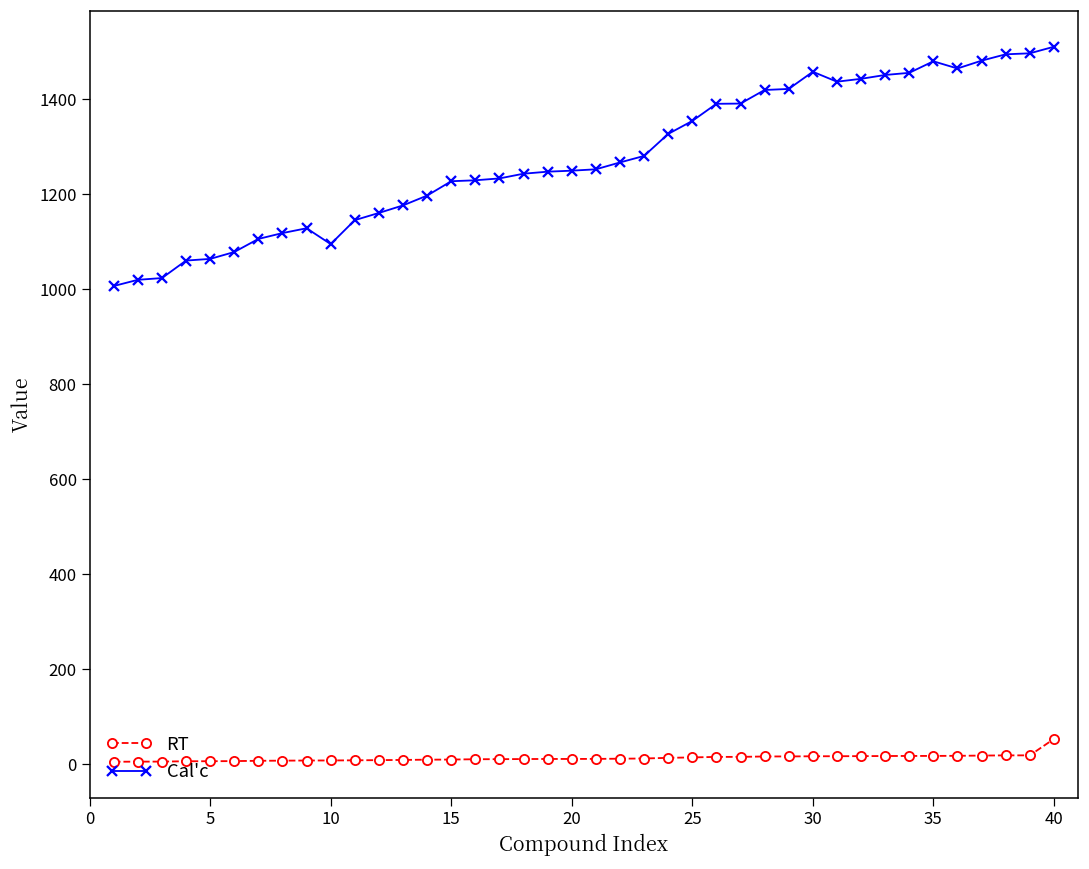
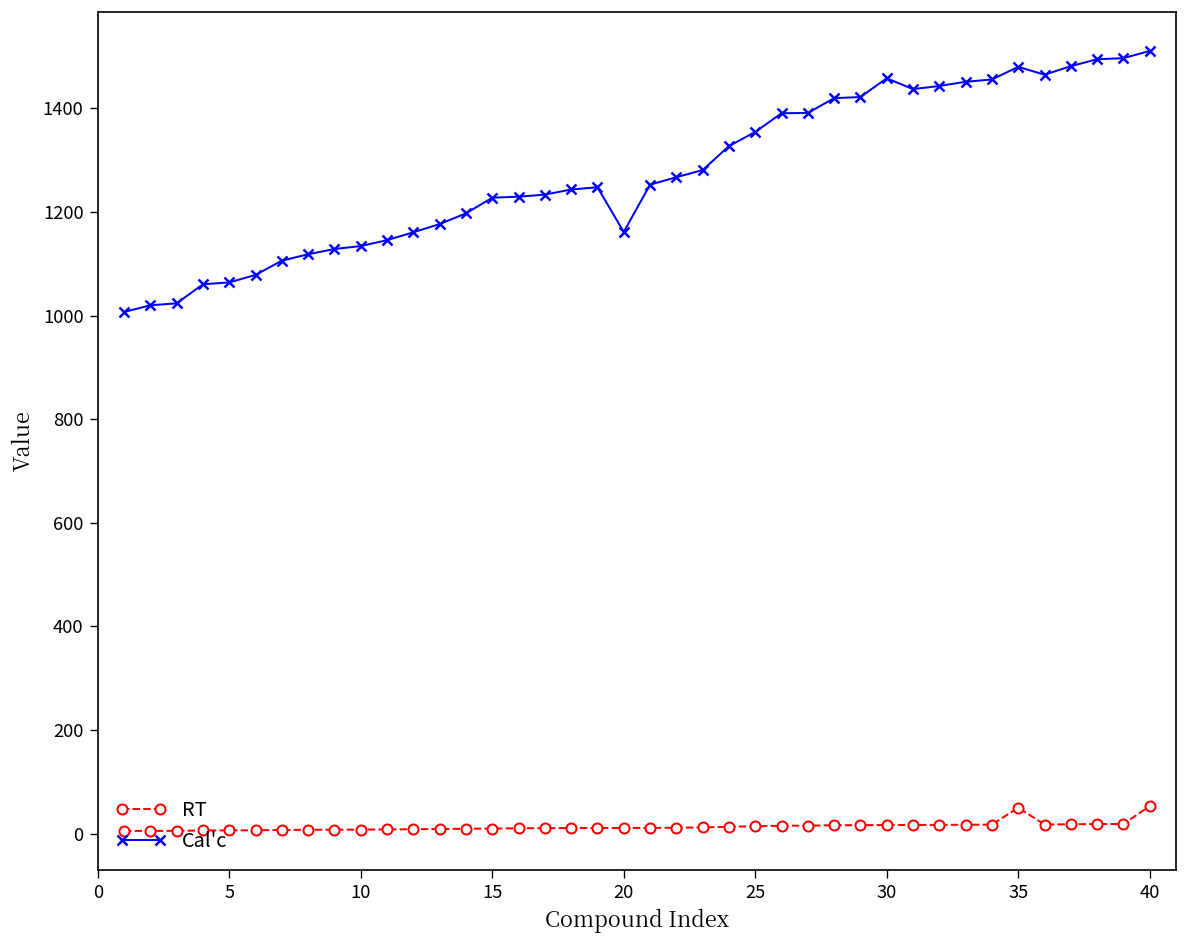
Cal'c, 10: 1100 -> 1130
Cal'c, 20: 1250 -> 1160
RT, 35: 20 -> 50
